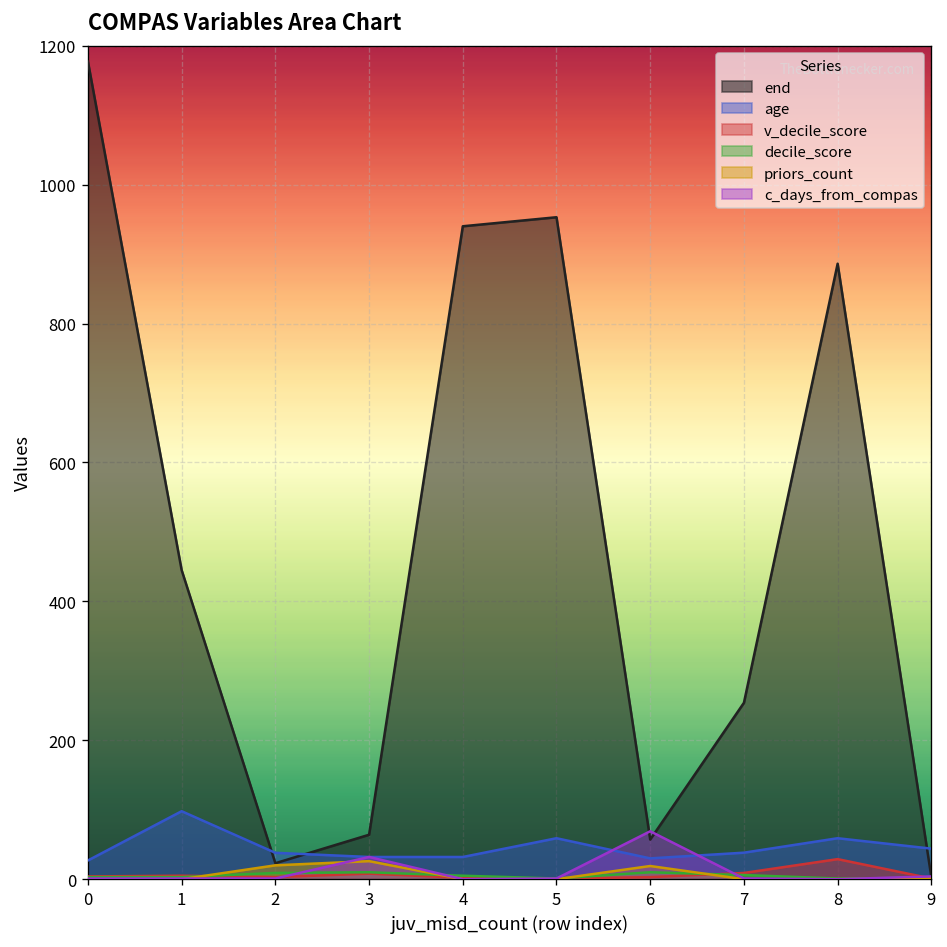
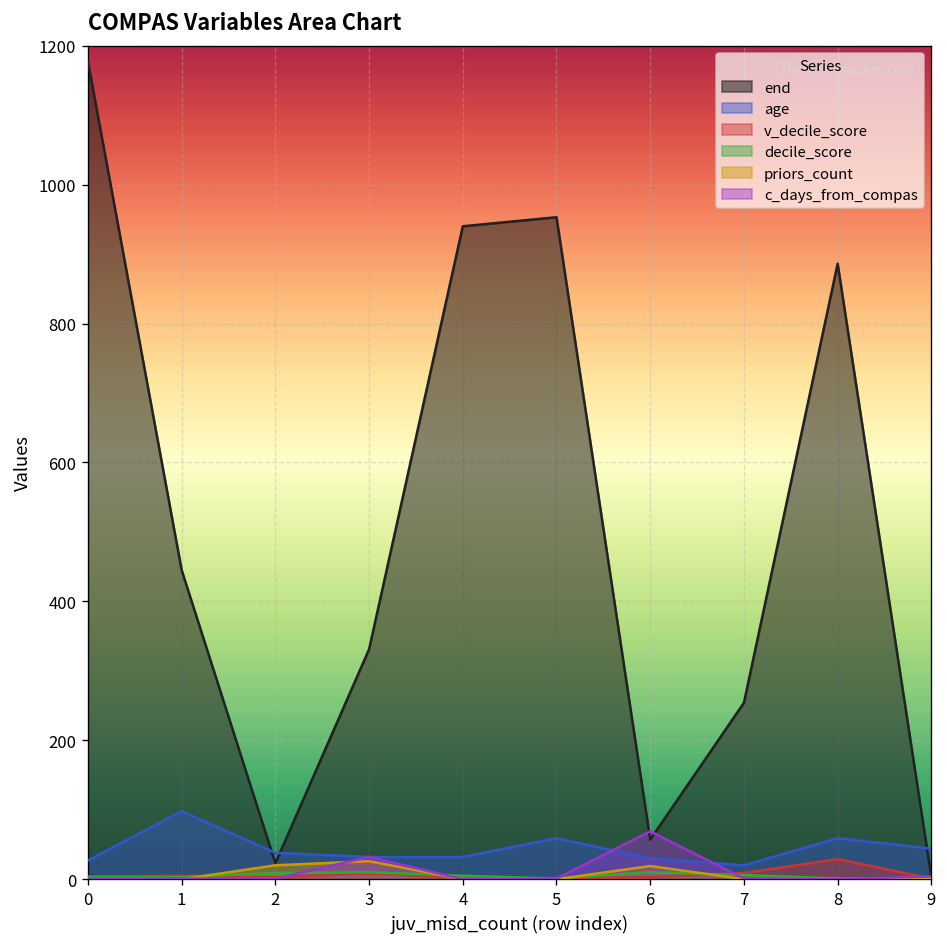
end, 3: 60 -> 330
age, 7: 40 -> 20
